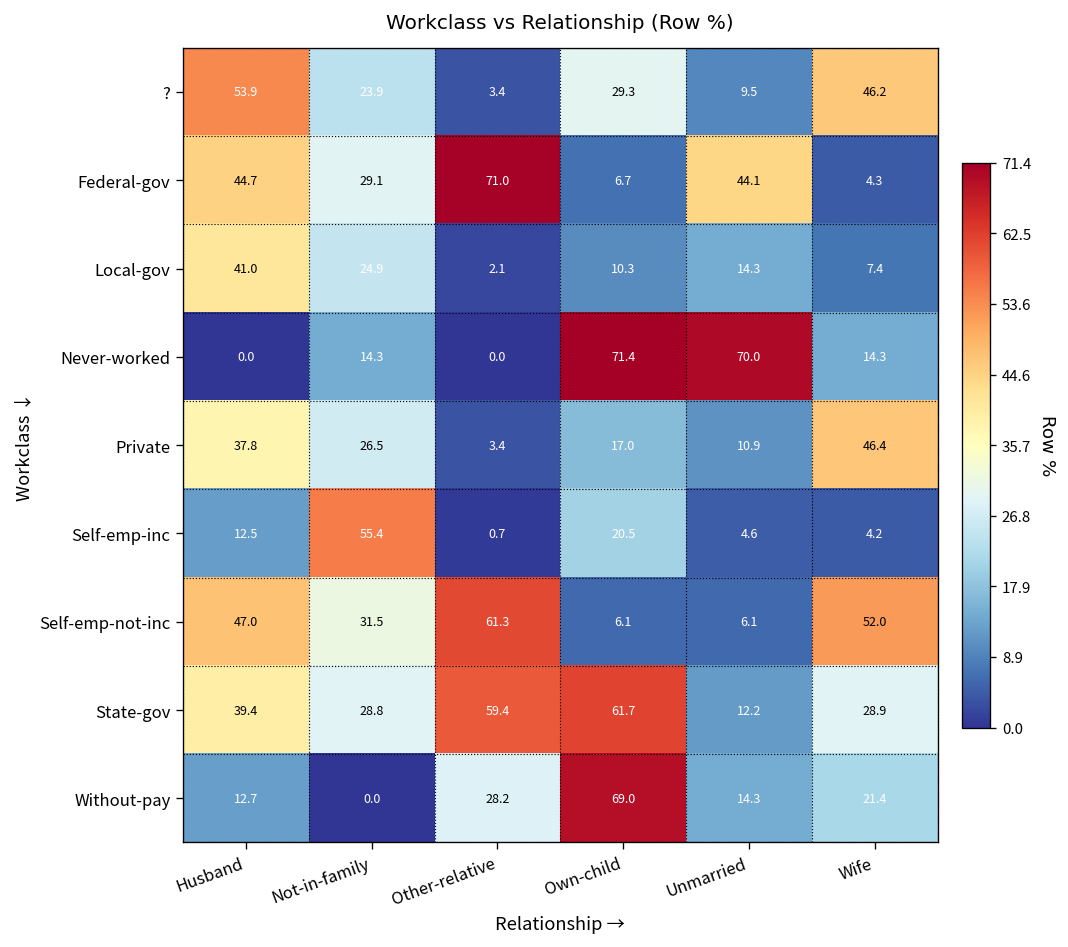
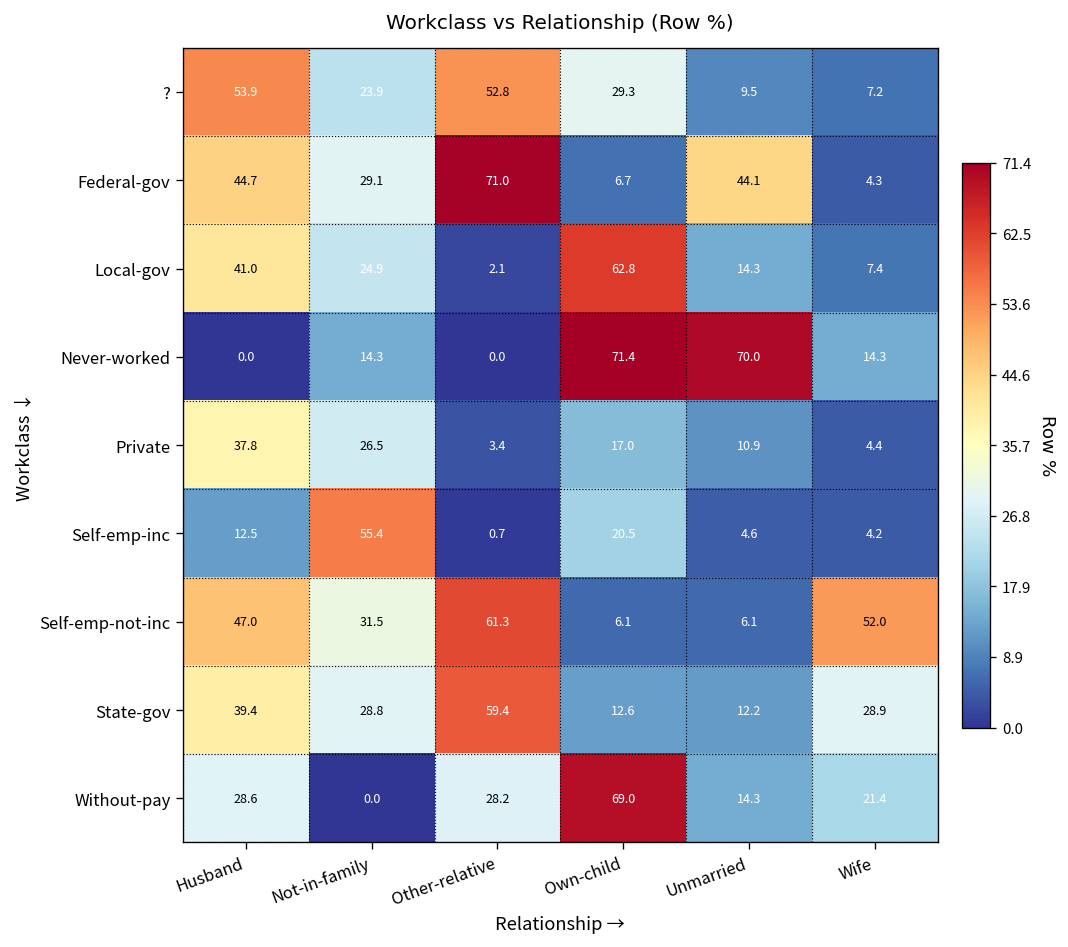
?, Other-relative: 3.4 -> 52.8
?, Wife: 46.2 -> 7.2
Local-gov, Own-child: 10.3 -> 62.8
Private, Wife: 46.4 -> 4.4
State-gov, Own-child: 61.7 -> 12.6
Without-pay, Husband: 12.7 -> 28.6
